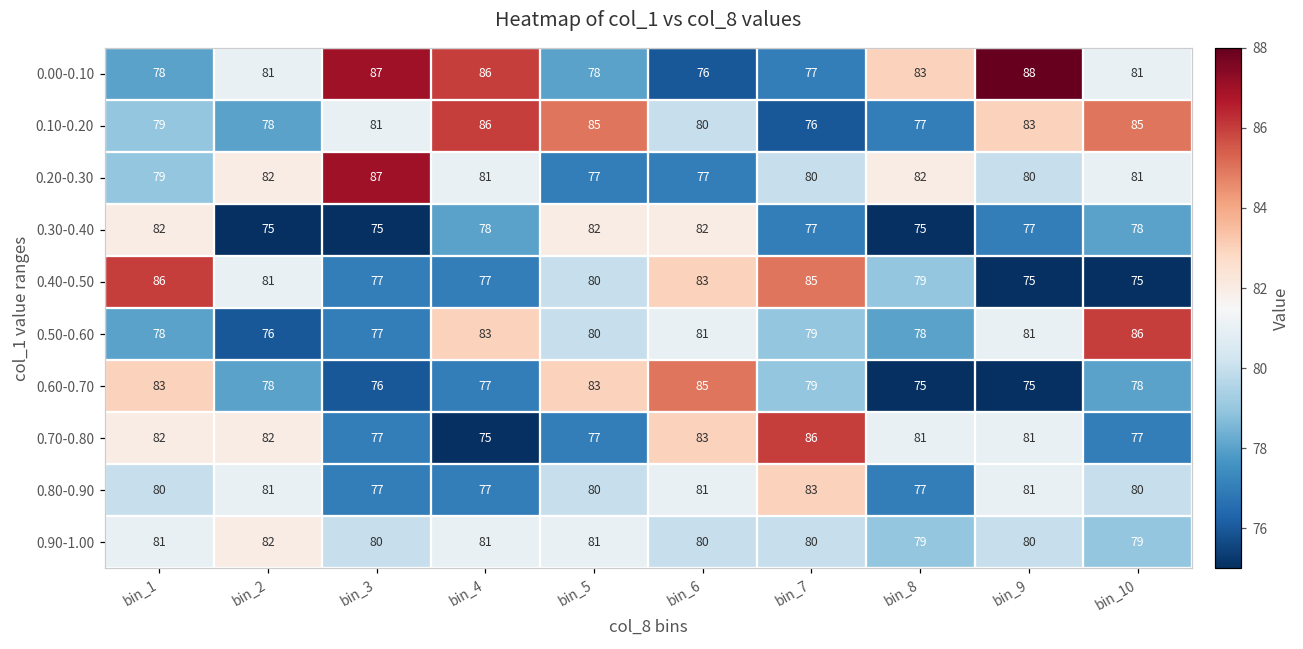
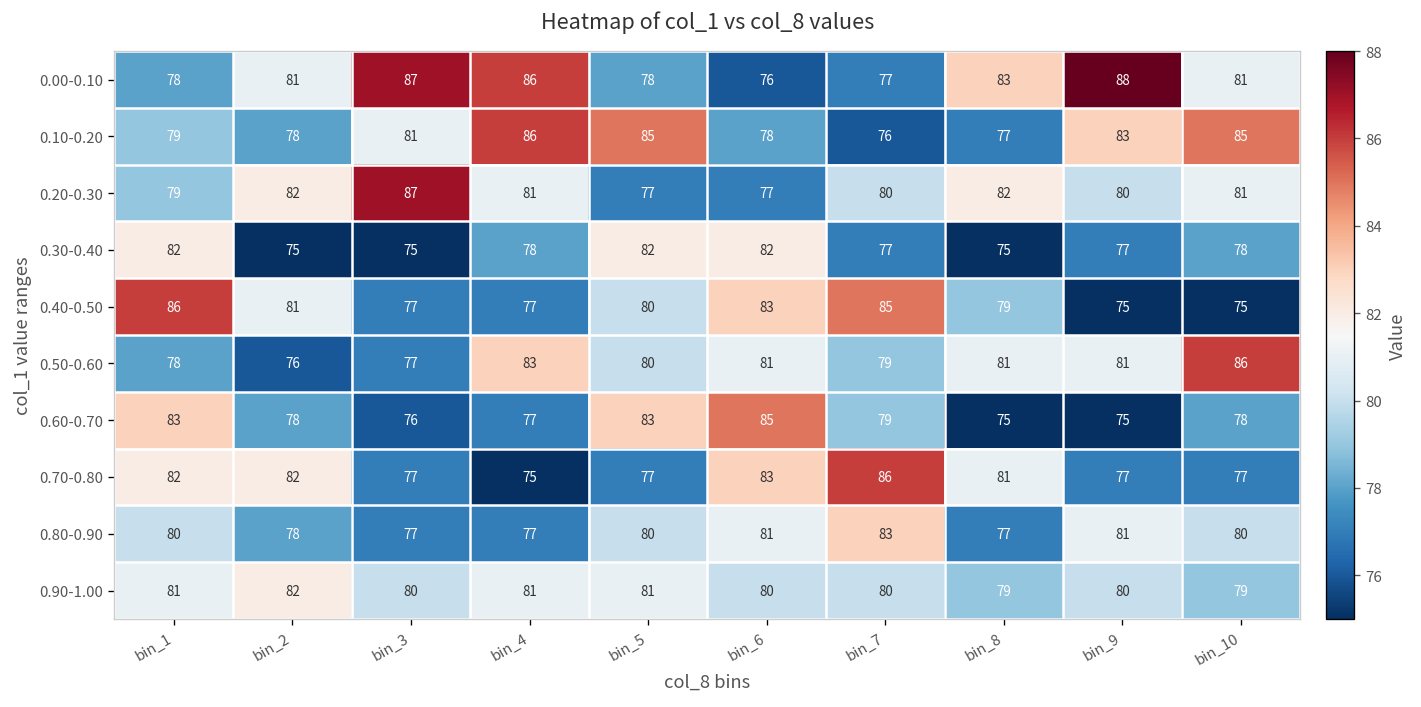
0.10-0.20, bin_6: 80 -> 78
0.50-0.60, bin_8: 78 -> 81
0.70-0.80, bin_9: 81 -> 77
0.80-0.90, bin_2: 81 -> 78
